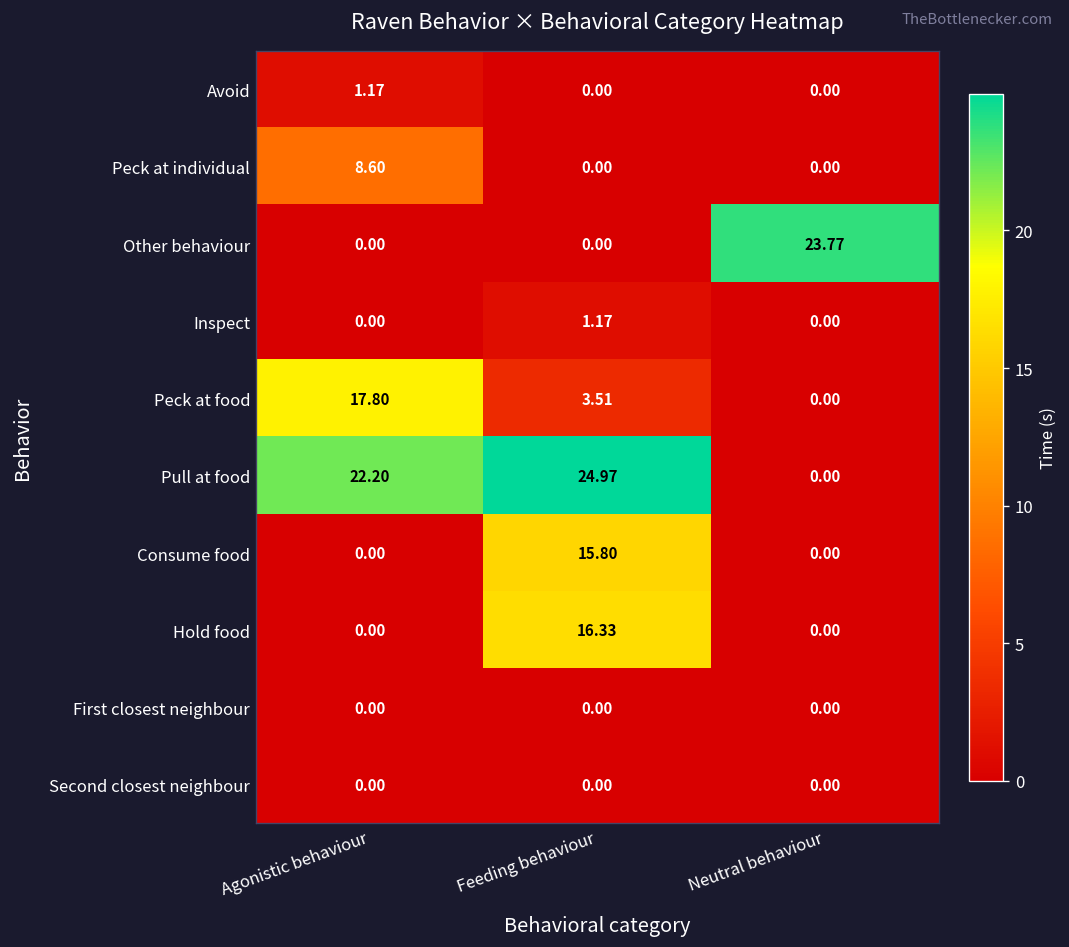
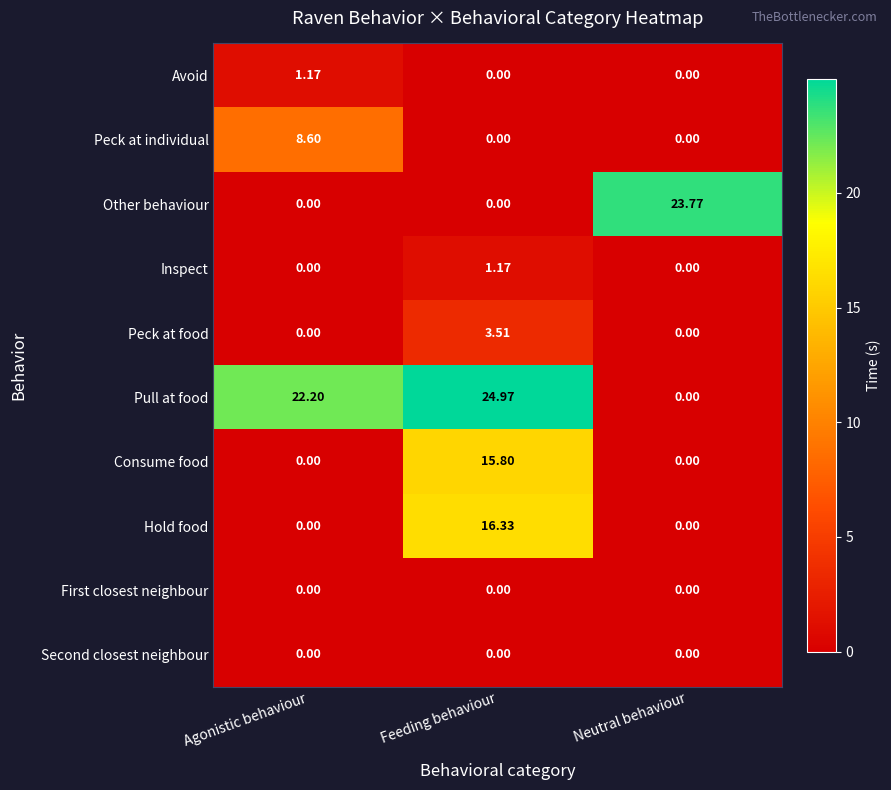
Peck at food, Agonistic behaviour: 17.80 -> 0.00
